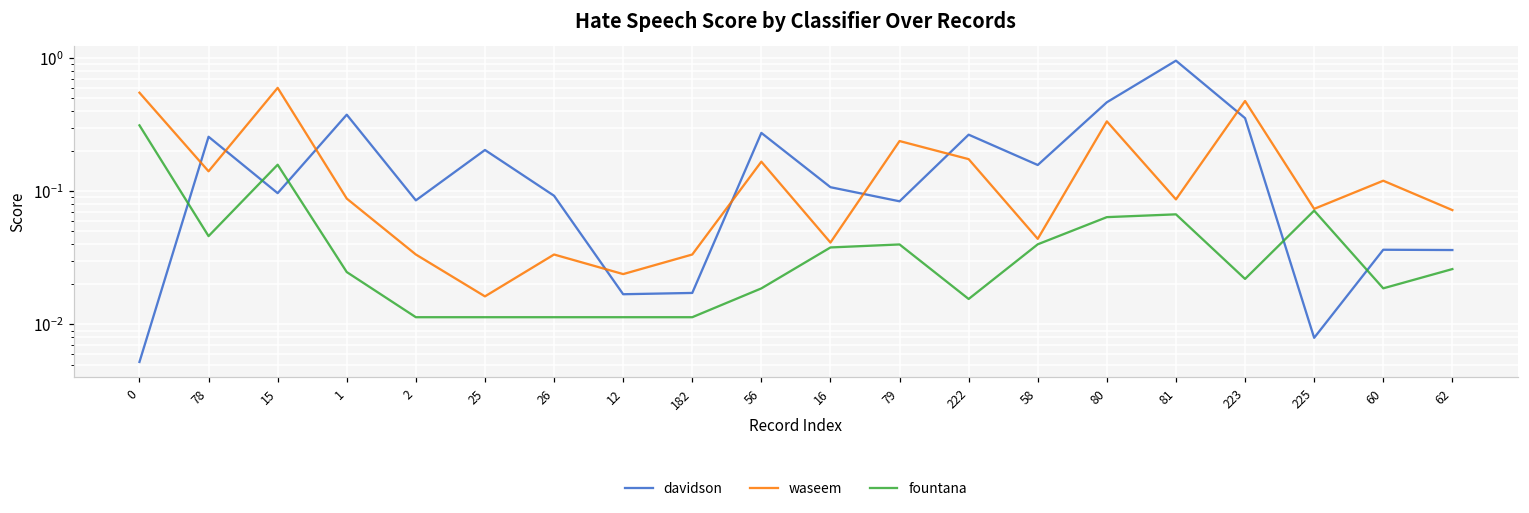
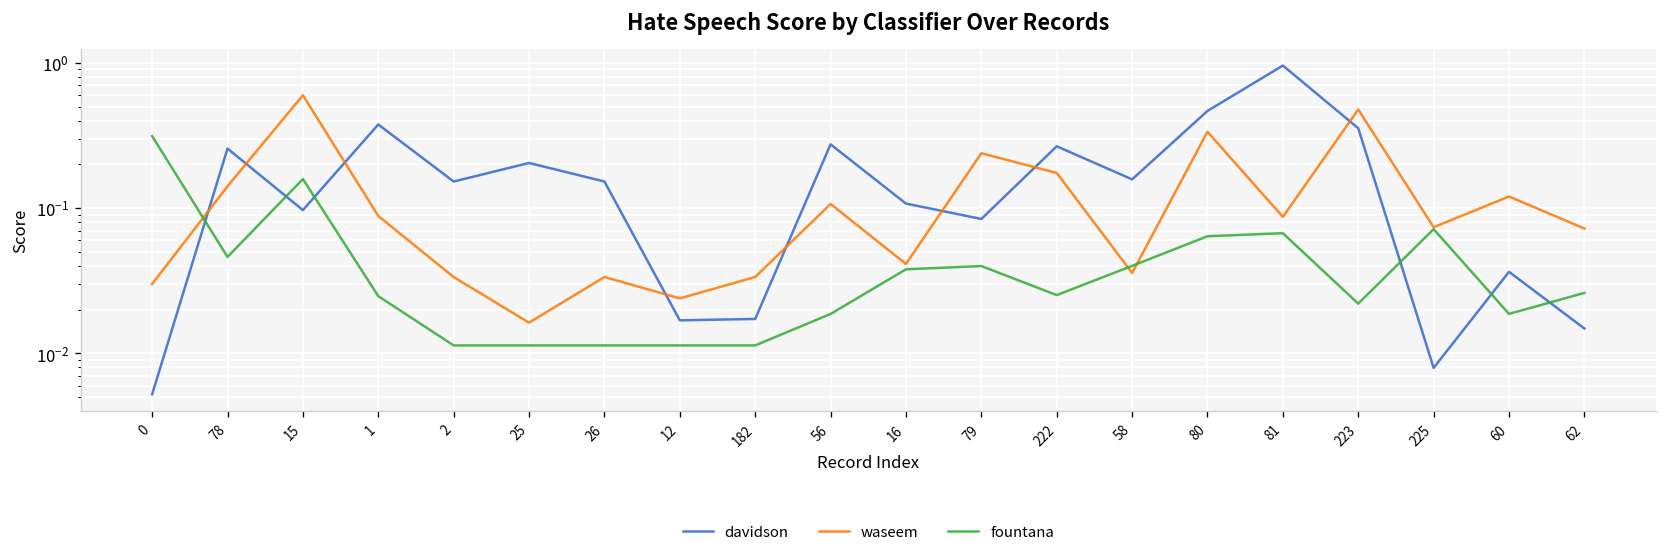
waseem, 0: 0.6 -> 0.030
davidson, 2: 0.09 -> 0.15
davidson, 26: 0.09 -> 0.15
waseem, 56: 0.17 -> 0.11
fountana, 222: 0.016 -> 0.025
waseem, 58: 0.044 -> 0.036
davidson, 62: 0.036 -> 0.015
